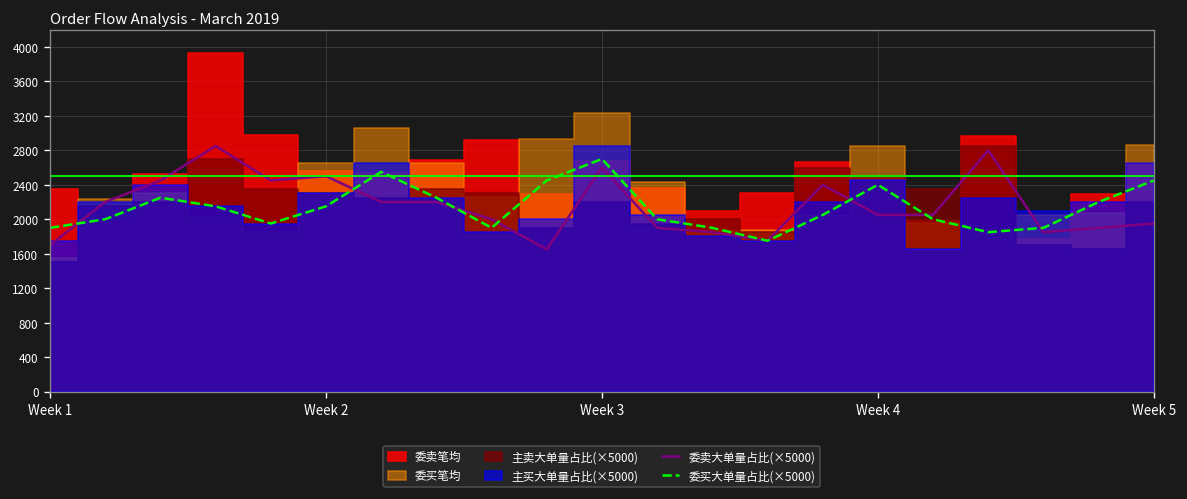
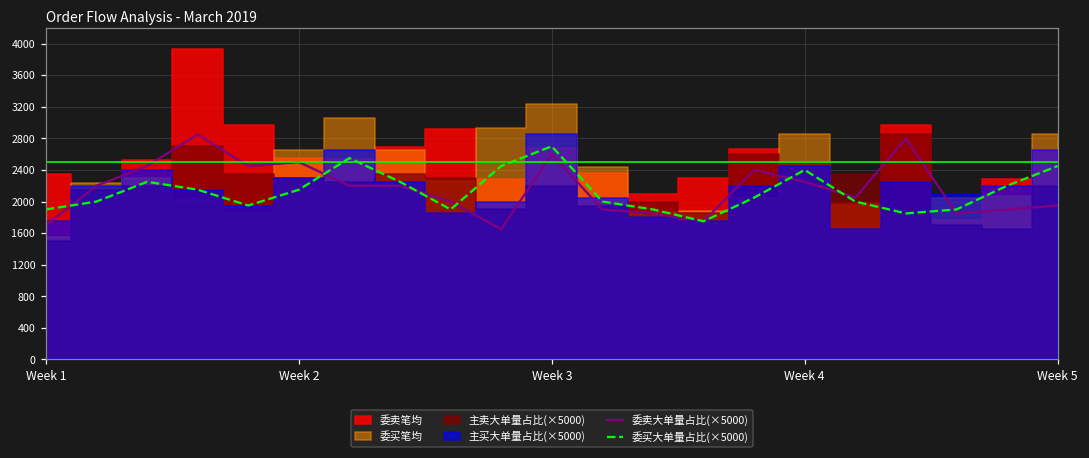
委卖大单量占比(×5000), Week 4: 2100 -> 2300
